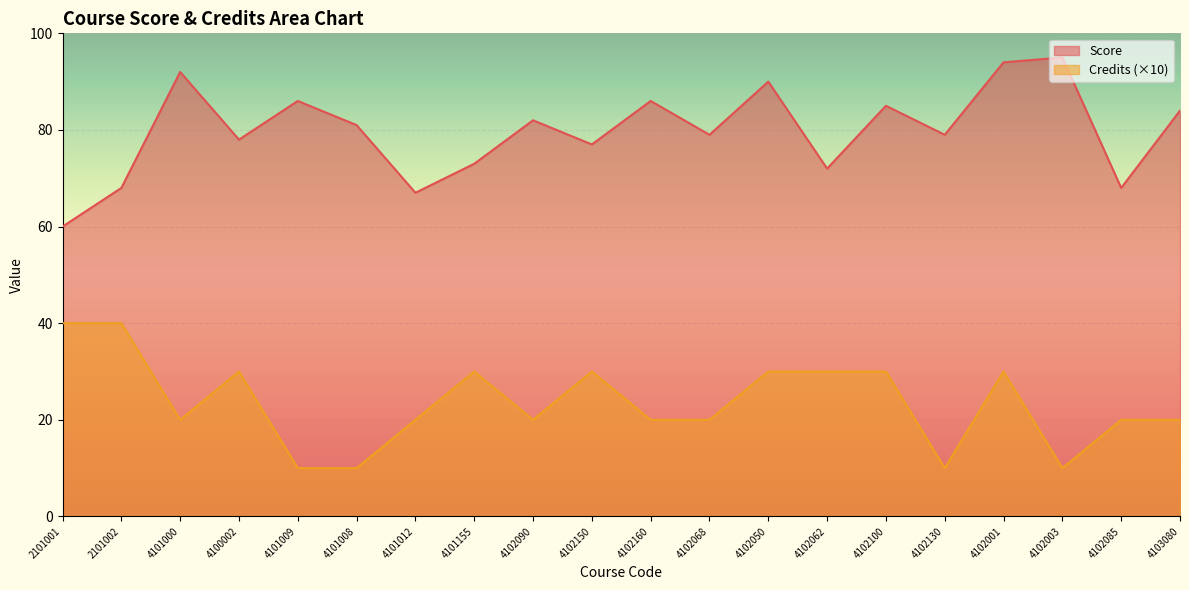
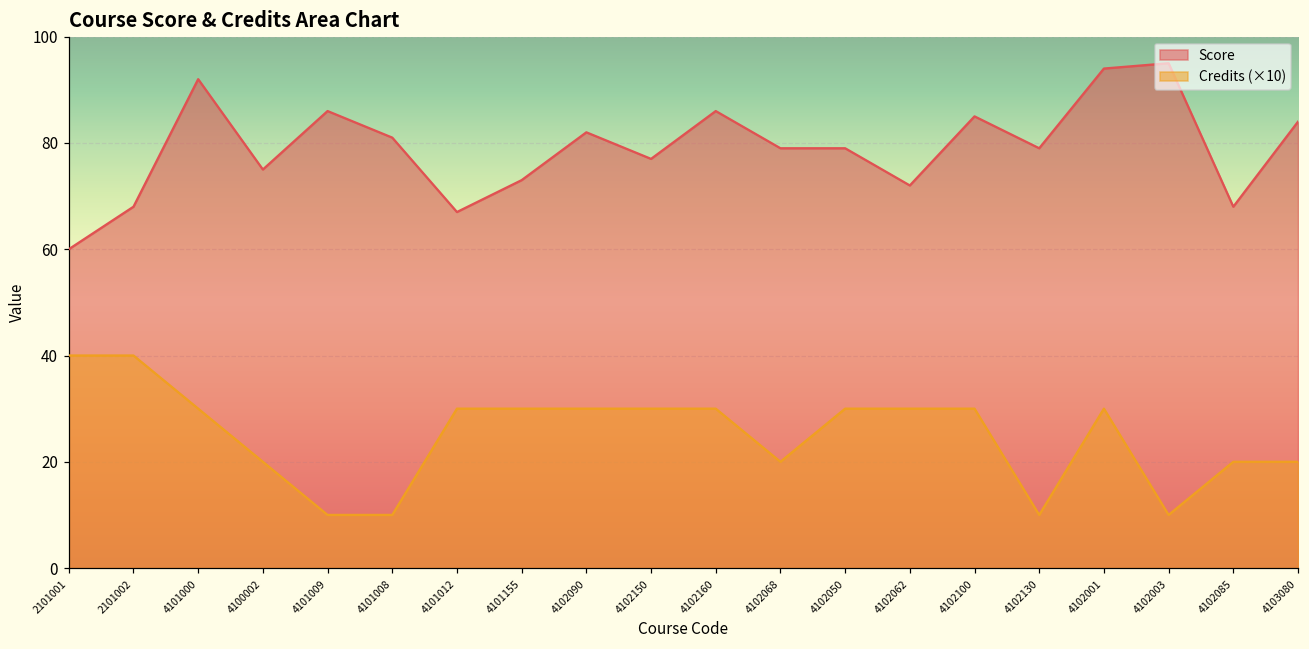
Credits (×10), 4101000: 20 -> 30
Score, 4100002: 78 -> 75
Credits (×10), 4100002: 30 -> 20
Credits (×10), 4101012: 20 -> 30
Credits (×10), 4102090: 20 -> 30
Credits (×10), 4102160: 20 -> 30
Score, 4102050: 90 -> 79
